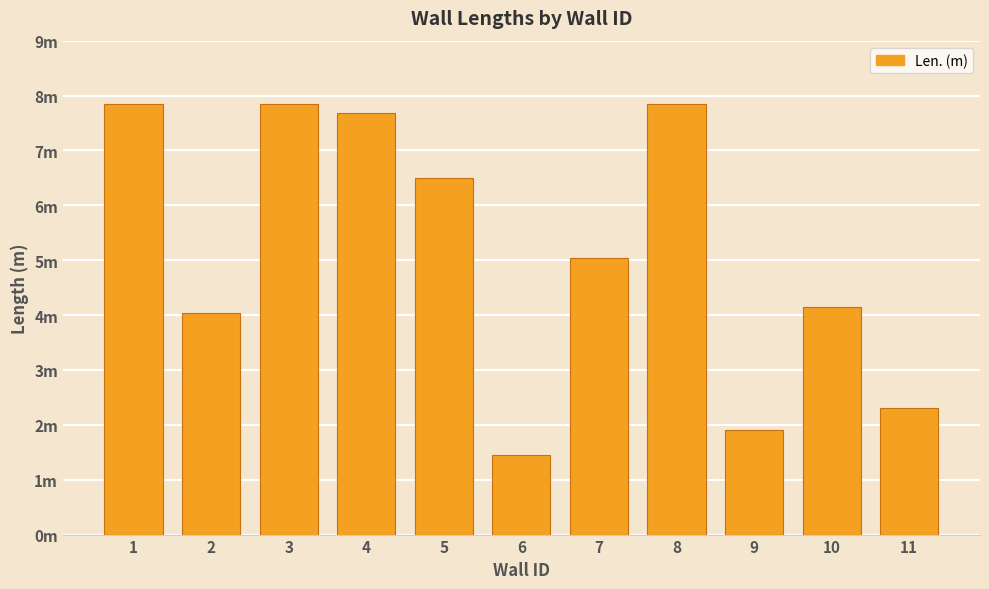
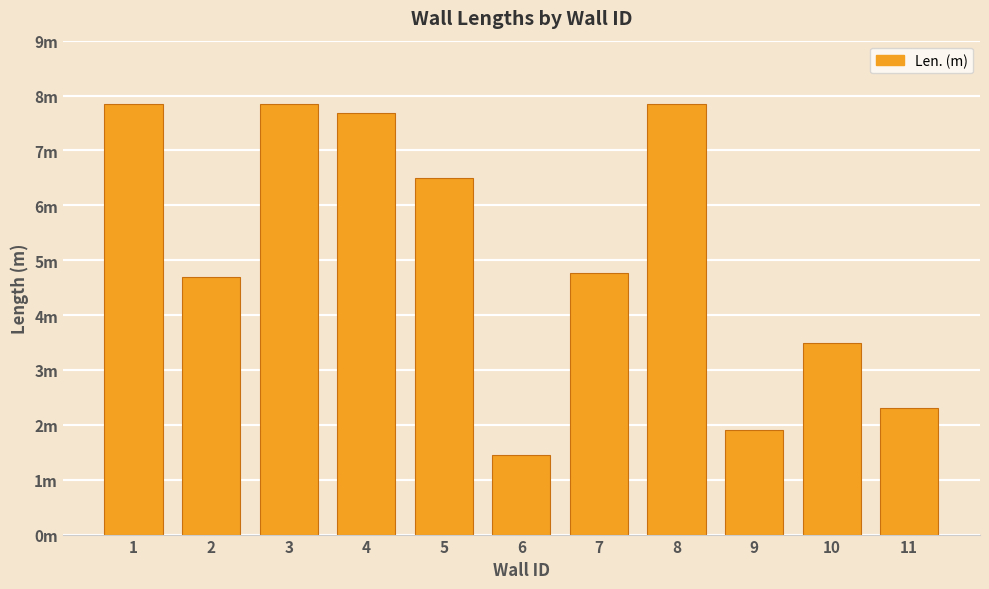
2: 4.0m -> 4.7m
7: 5.0m -> 4.8m
10: 4.1m -> 3.5m
